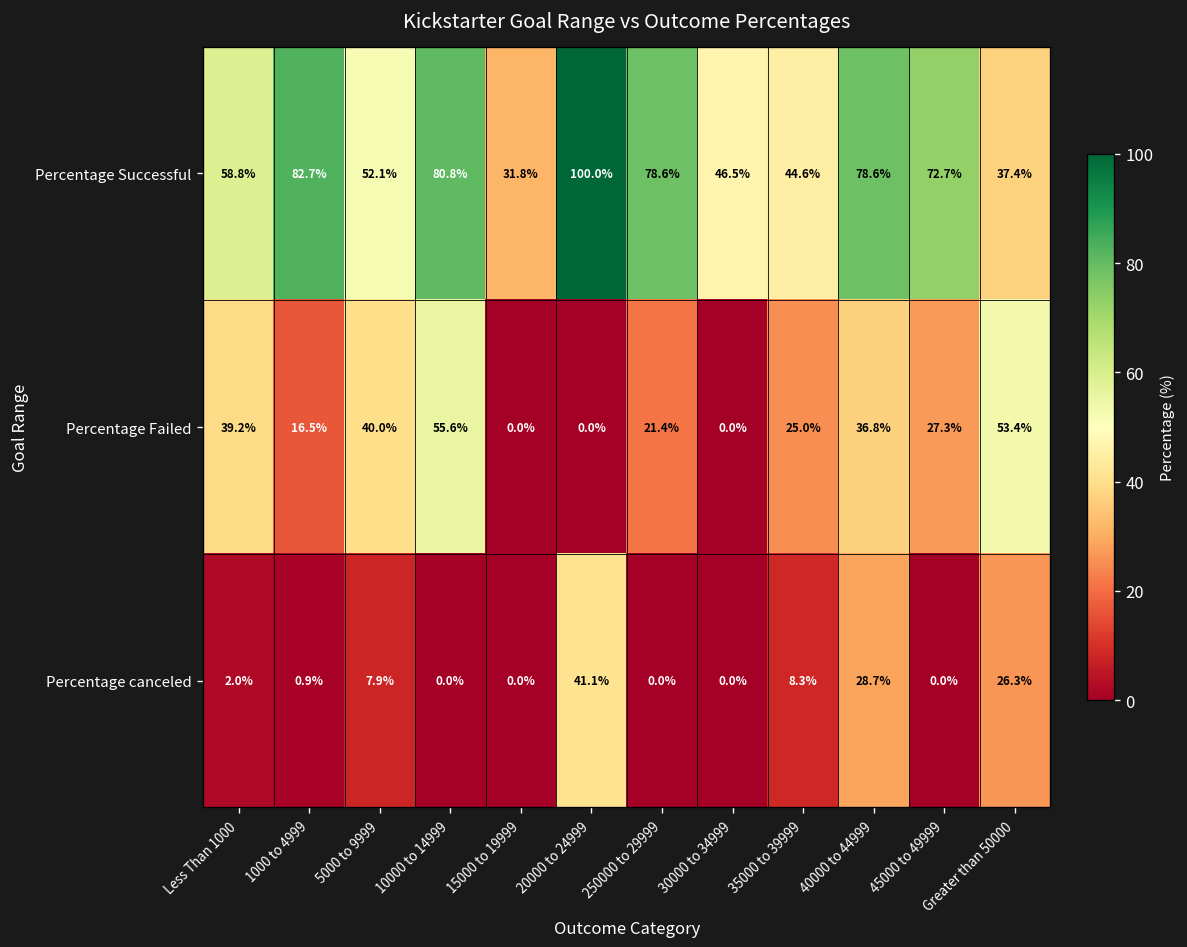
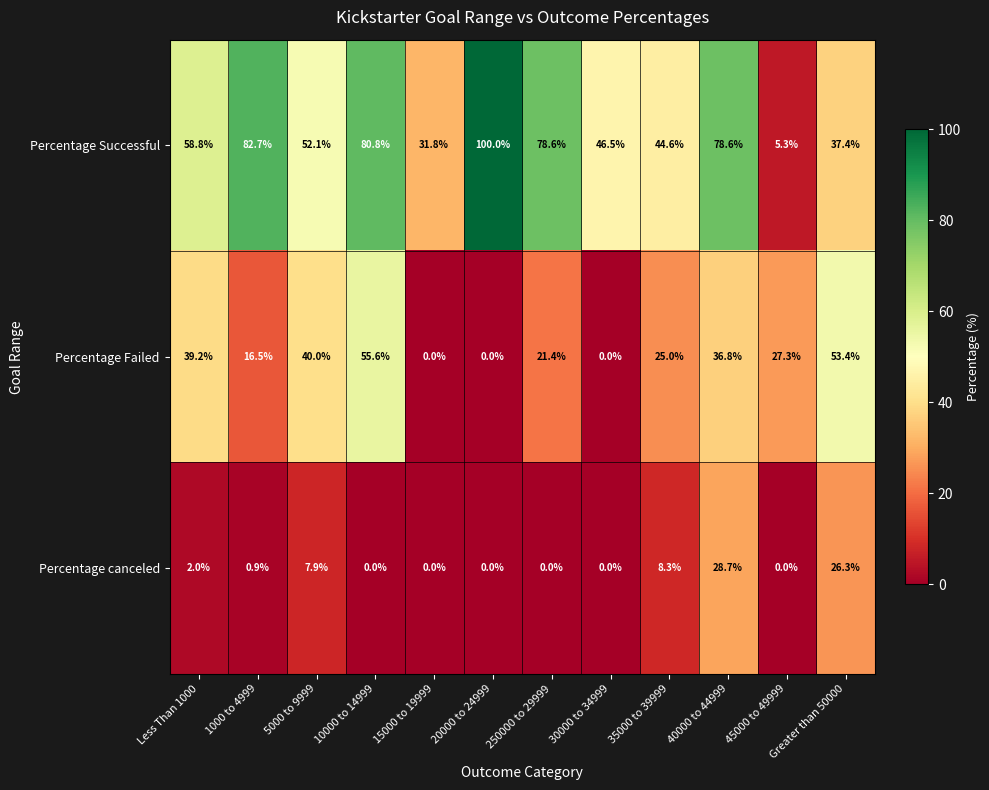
Percentage Successful, 45000 to 49999: 72.7% -> 5.3%
Percentage canceled, 20000 to 24999: 41.1% -> 0.0%
